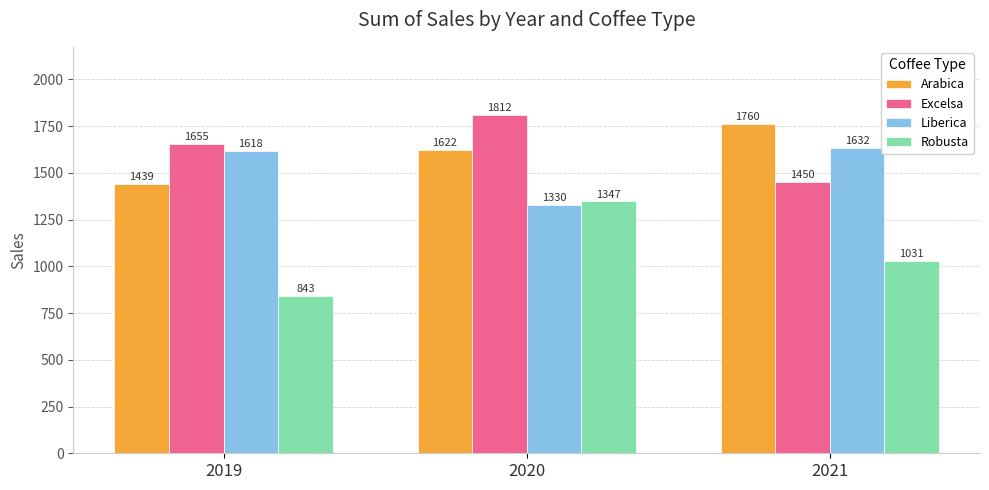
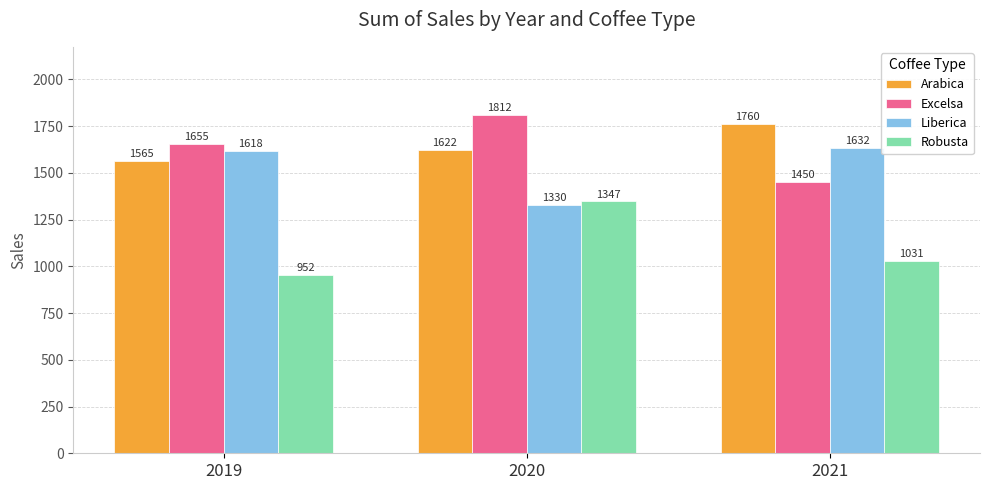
Arabica, 2019: 1439 -> 1565
Robusta, 2019: 843 -> 952
